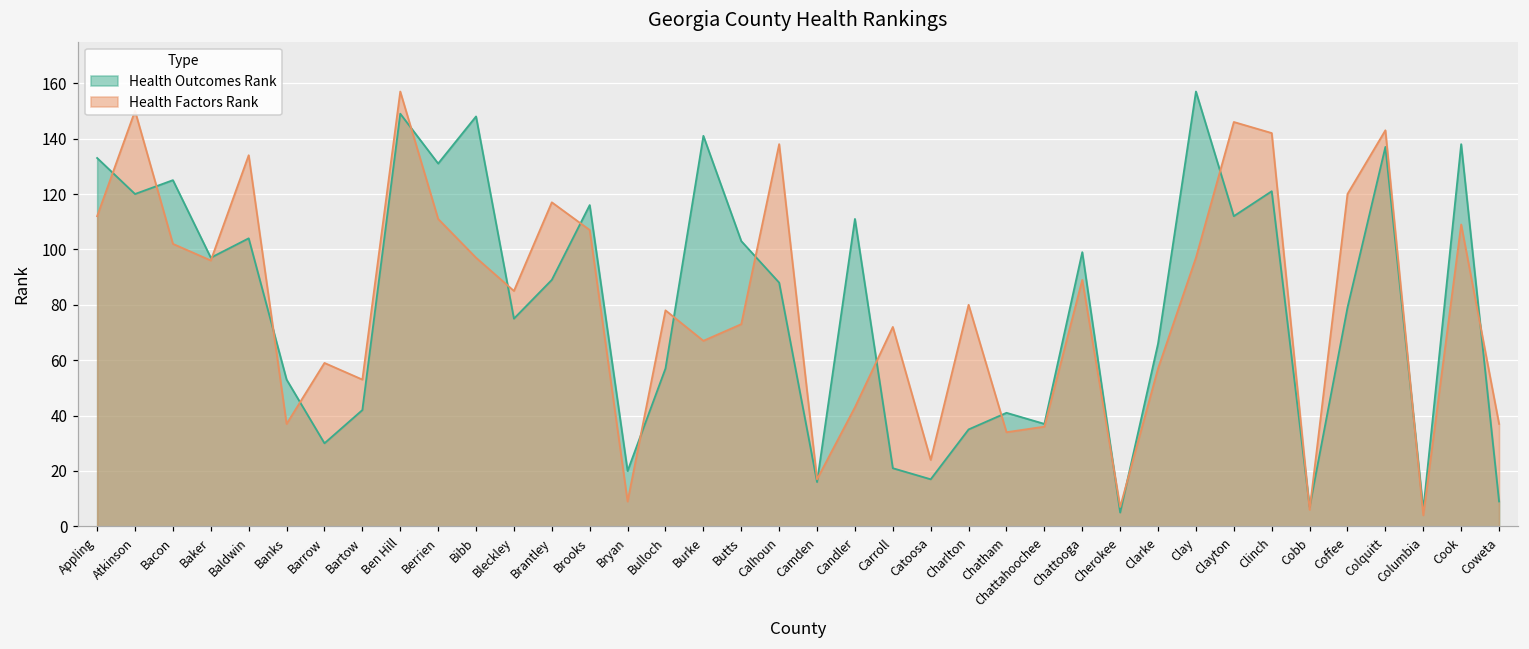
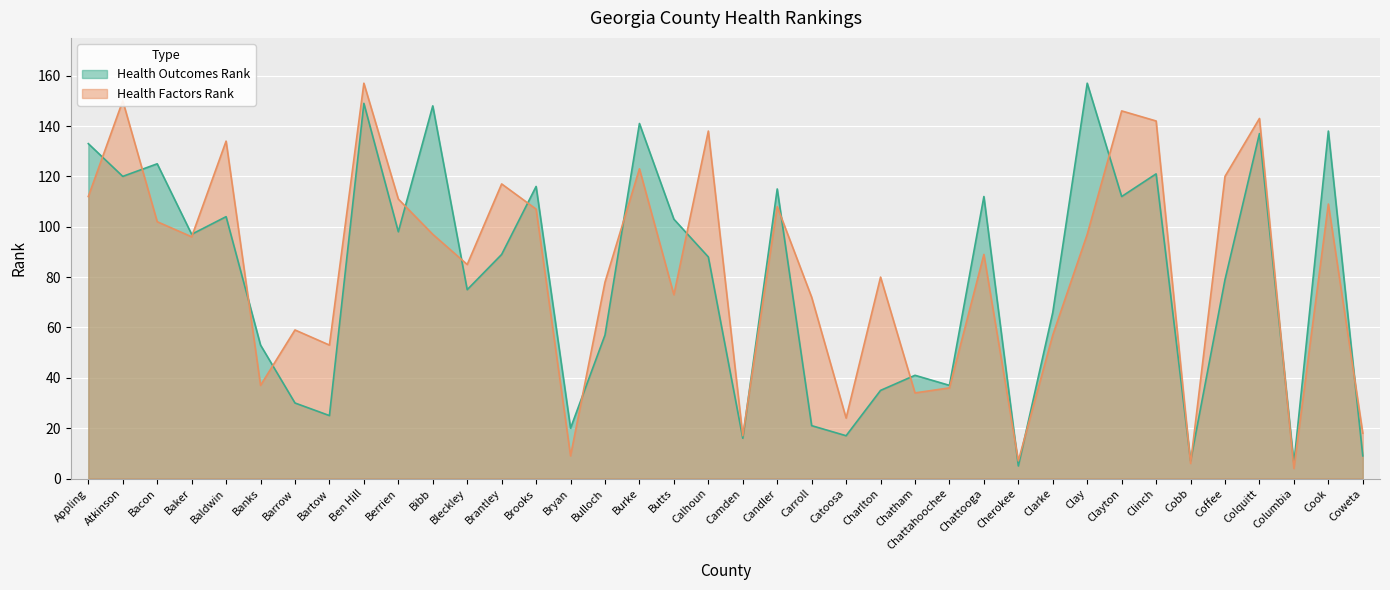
Health Outcomes Rank, Bartow: 42 -> 25
Health Outcomes Rank, Berrien: 131 -> 98
Health Factors Rank, Burke: 67 -> 123
Health Outcomes Rank, Candler: 111 -> 115
Health Factors Rank, Candler: 43 -> 108
Health Outcomes Rank, Chattooga: 99 -> 112
Health Factors Rank, Coweta: 37 -> 18
